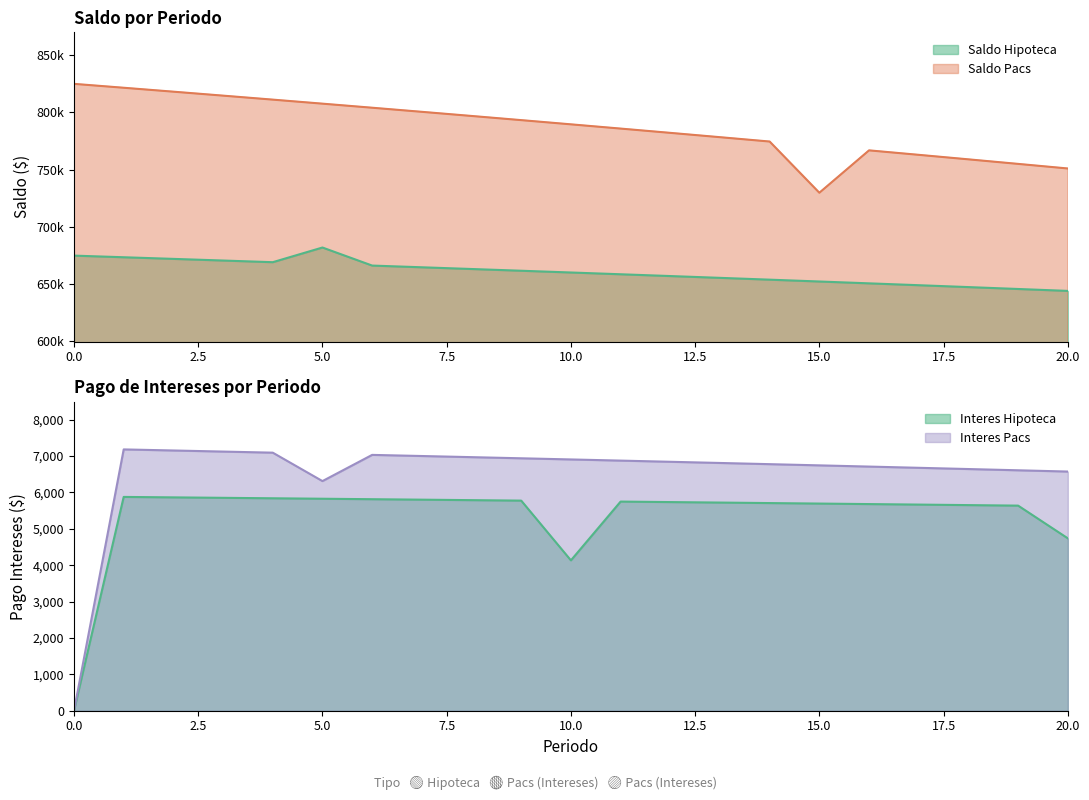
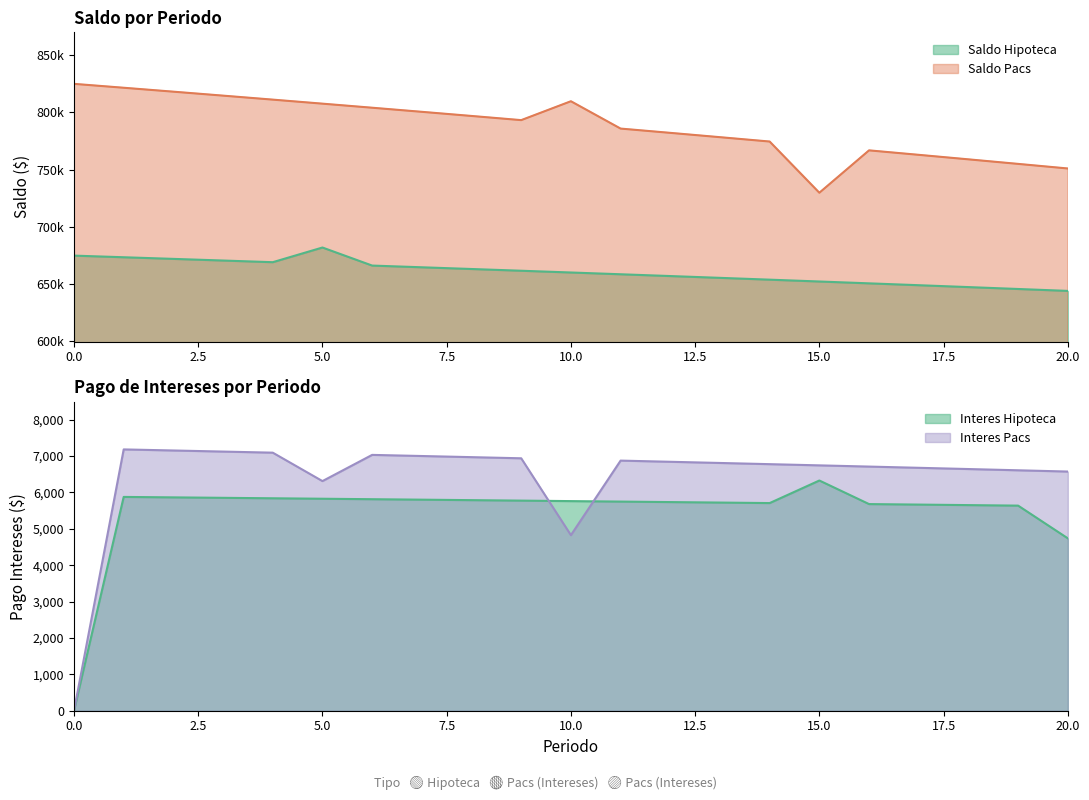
Saldo por Periodo, Saldo Pacs, 10.0: 790000 -> 810000
Pago de Intereses por Periodo, Interes Hipoteca, 10.0: 4,100 -> 5,800
Pago de Intereses por Periodo, Interes Pacs, 10.0: 6,900 -> 4,800
Pago de Intereses por Periodo, Interes Hipoteca, 15.0: 5,700 -> 6,300
